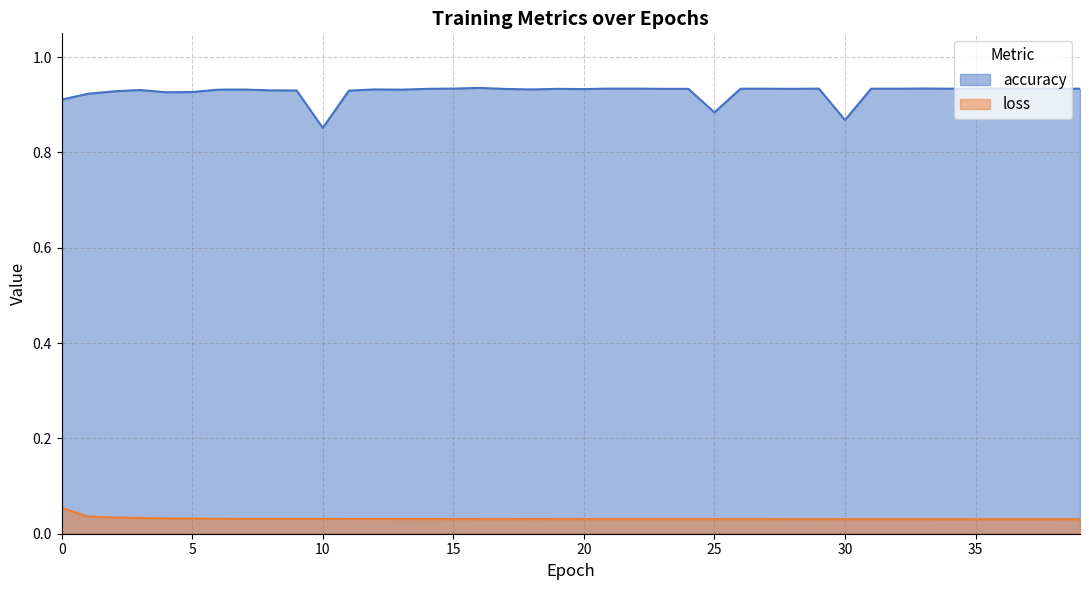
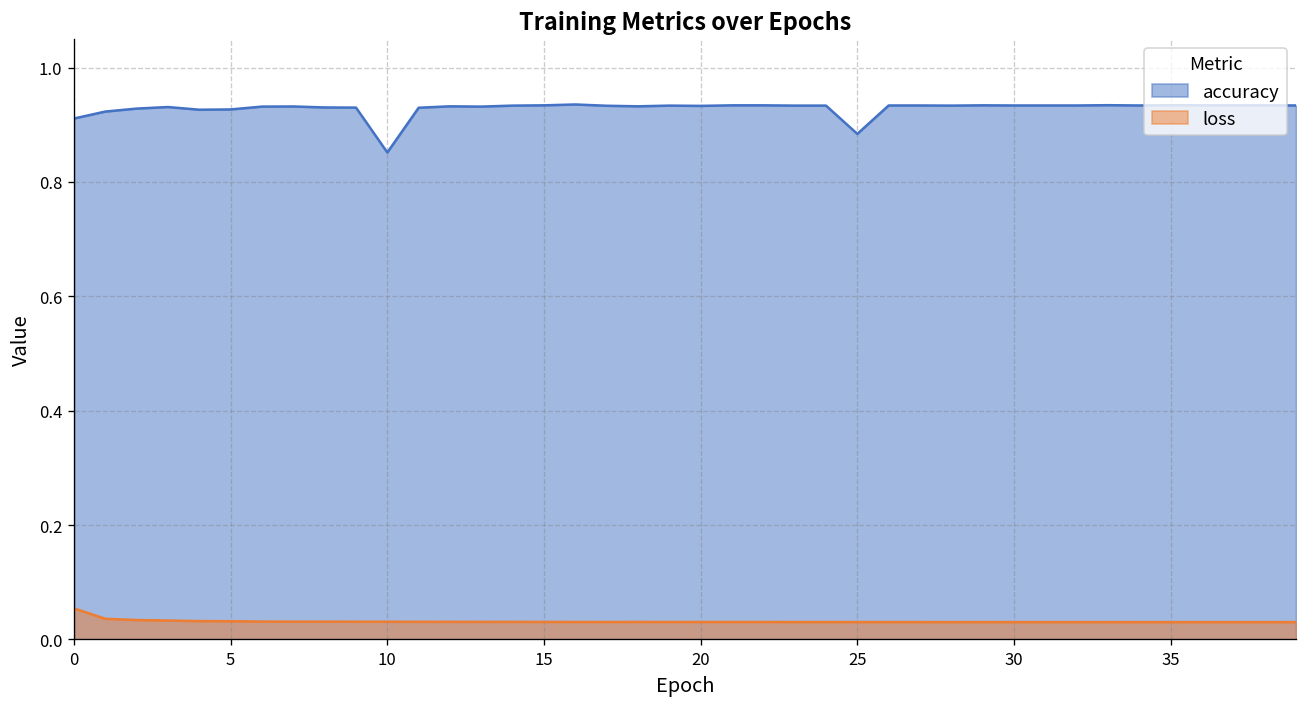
accuracy, 30: 0.87 -> 0.93
